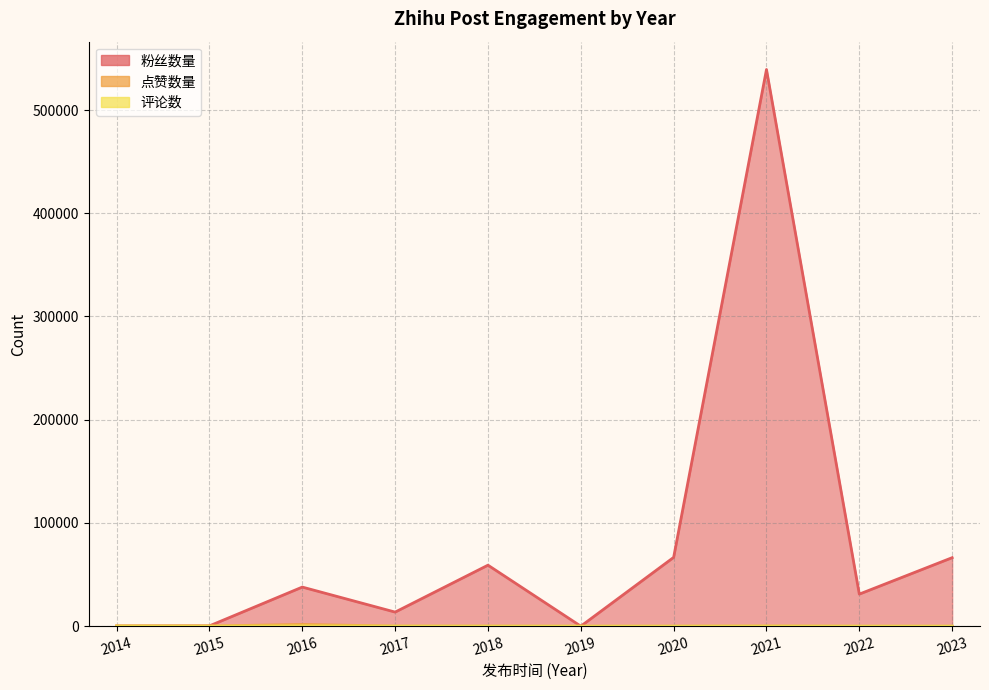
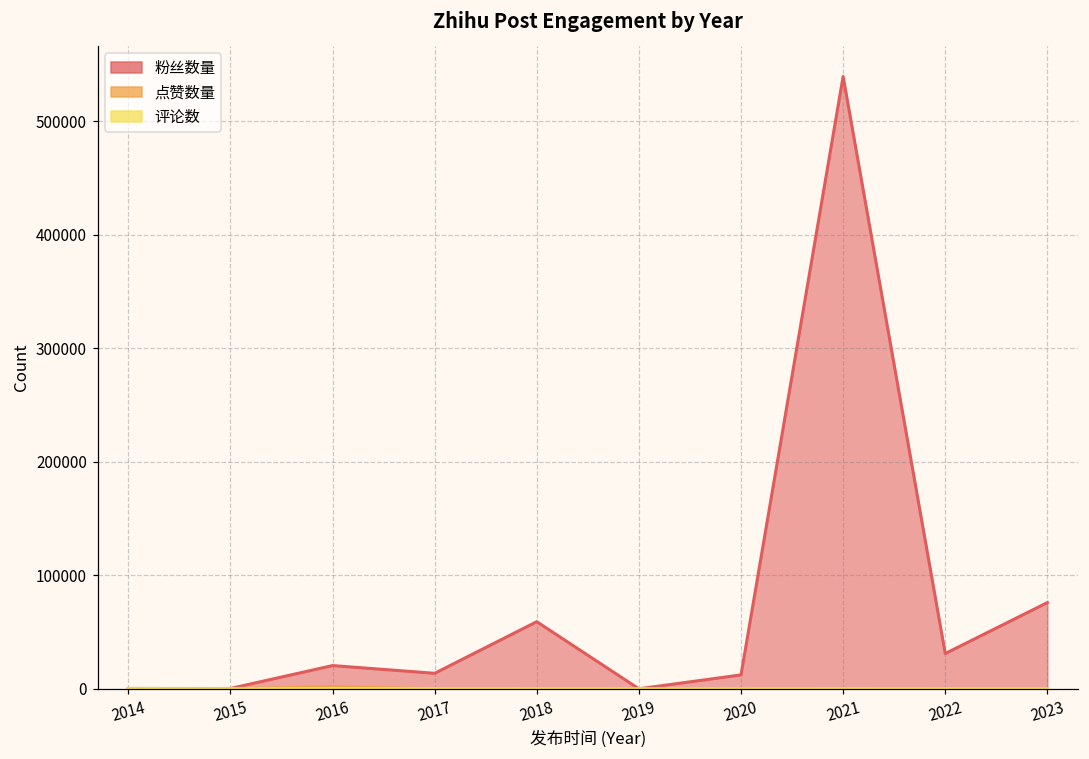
粉丝数量, 2016: 38000 -> 20000
粉丝数量, 2020: 67000 -> 12000
粉丝数量, 2023: 66000 -> 76000
